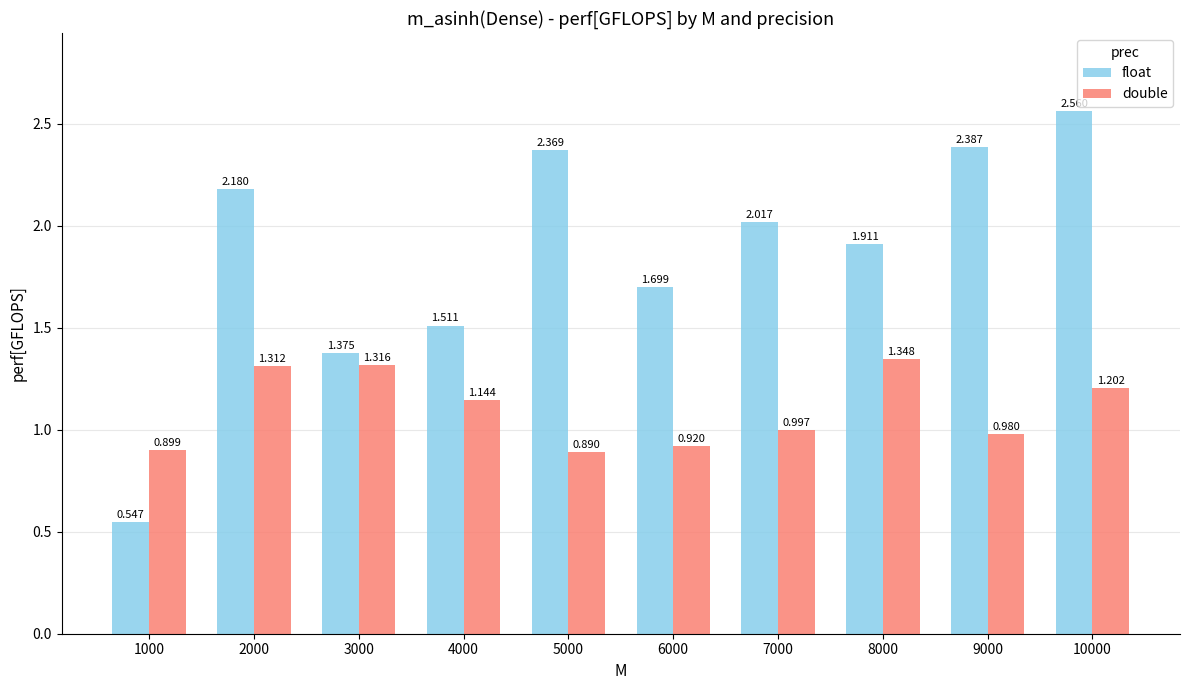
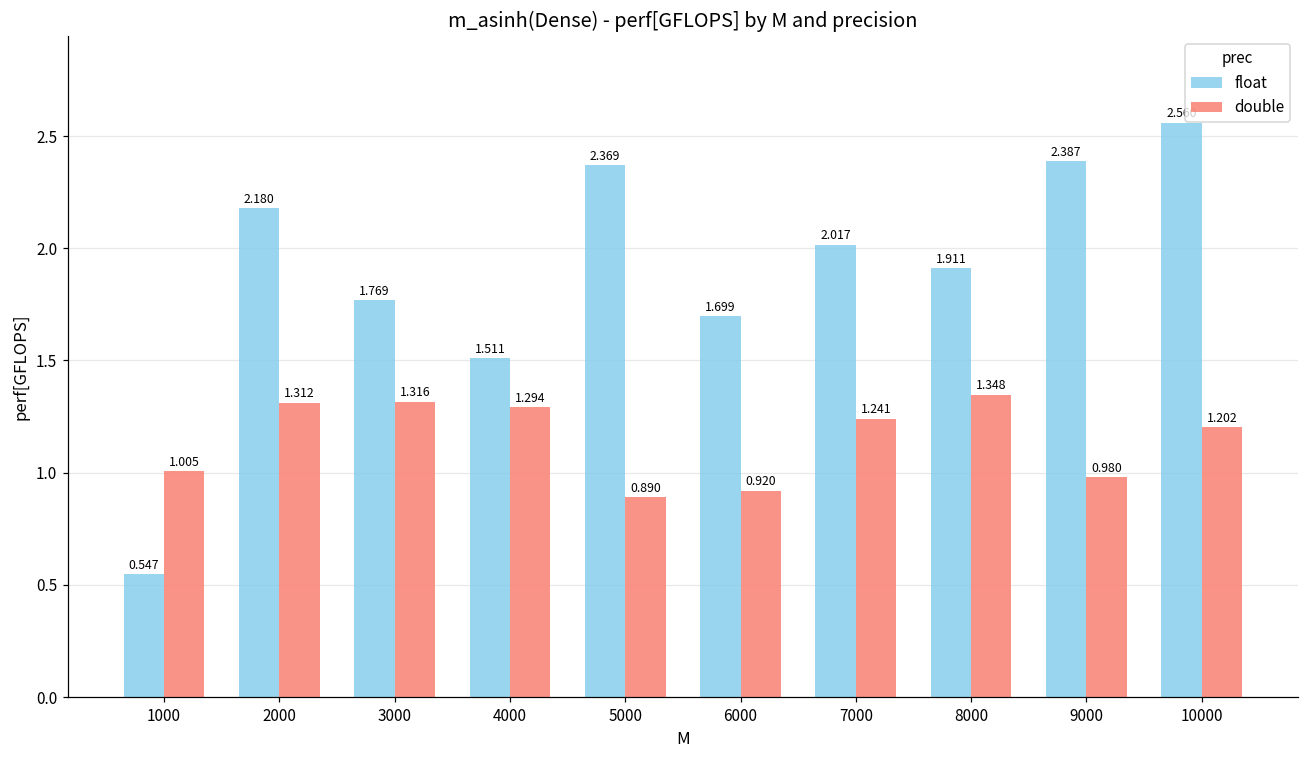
double, 1000: 0.899 -> 1.005
float, 3000: 1.375 -> 1.769
double, 4000: 1.144 -> 1.294
double, 7000: 0.997 -> 1.241
